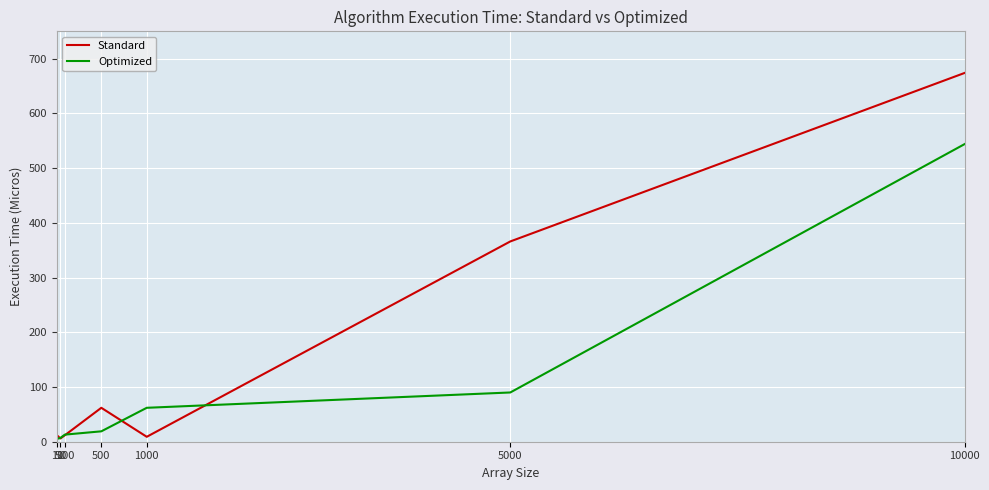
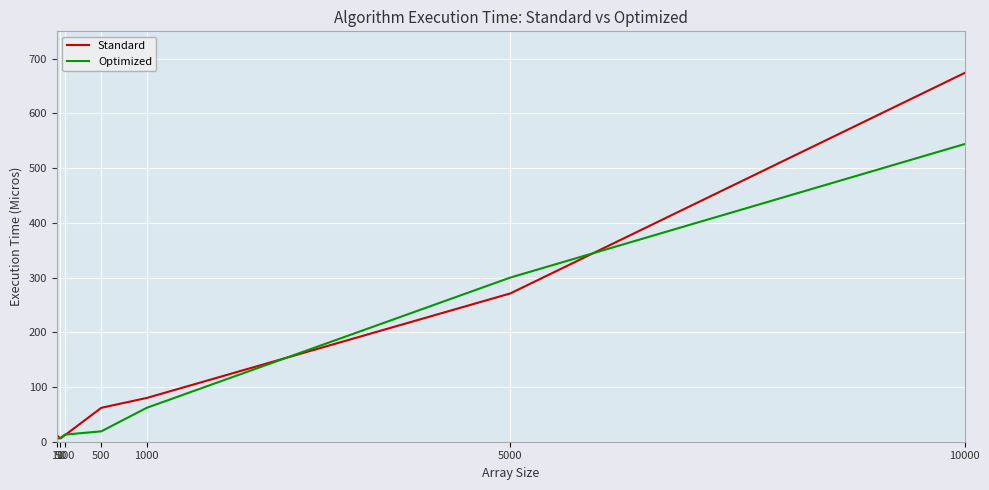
Standard, 1000: 10 -> 80
Standard, 5000: 370 -> 270
Optimized, 5000: 90 -> 300
